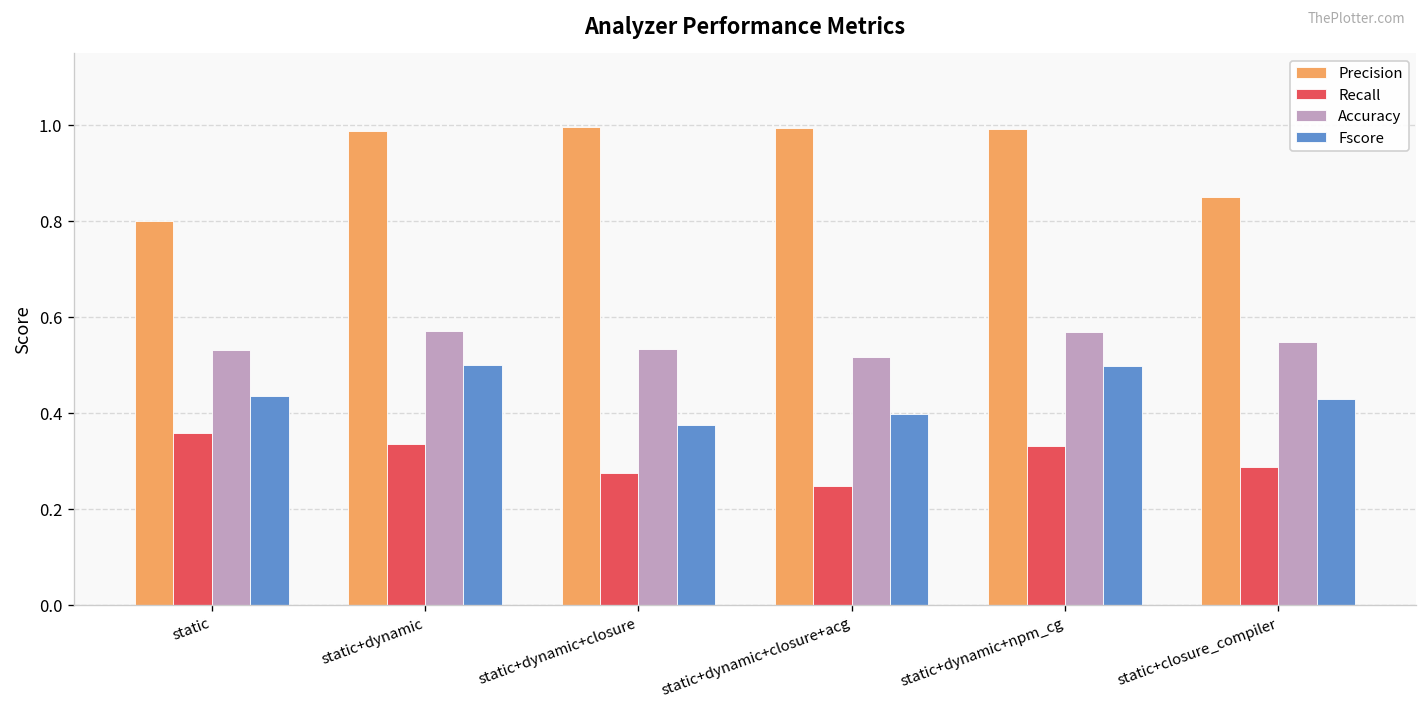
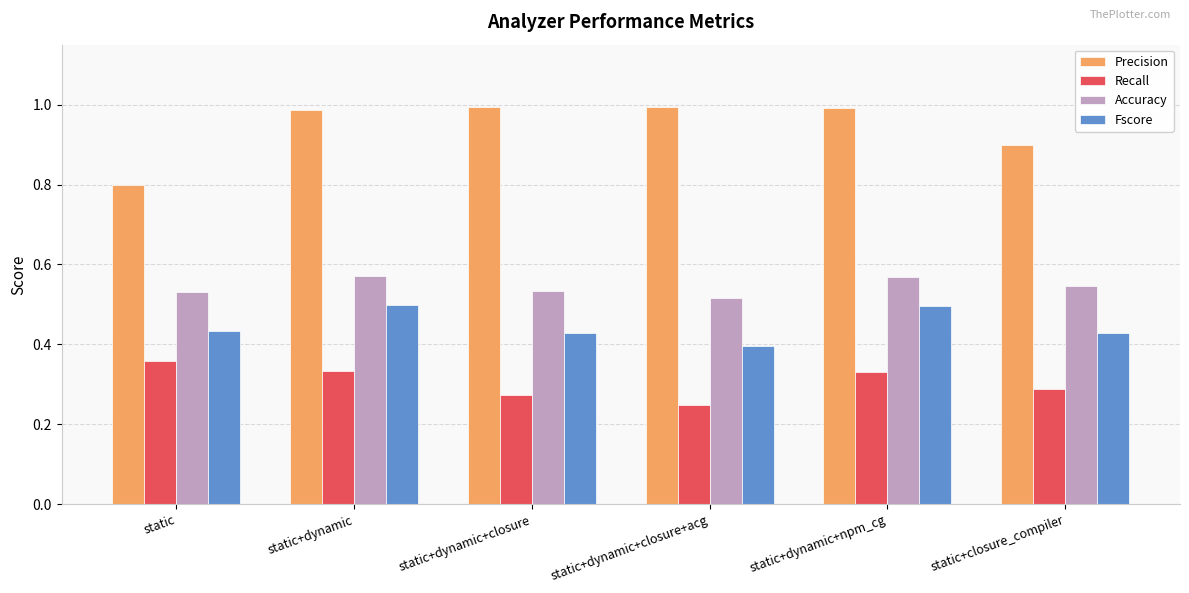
Fscore, static+dynamic+closure: 0.37 -> 0.43
Precision, static+closure_compiler: 0.85 -> 0.90
